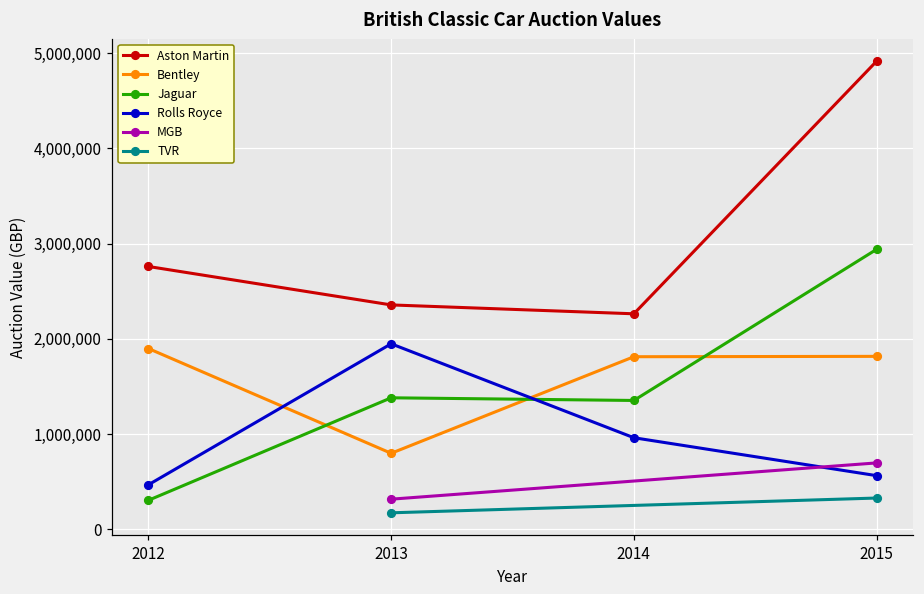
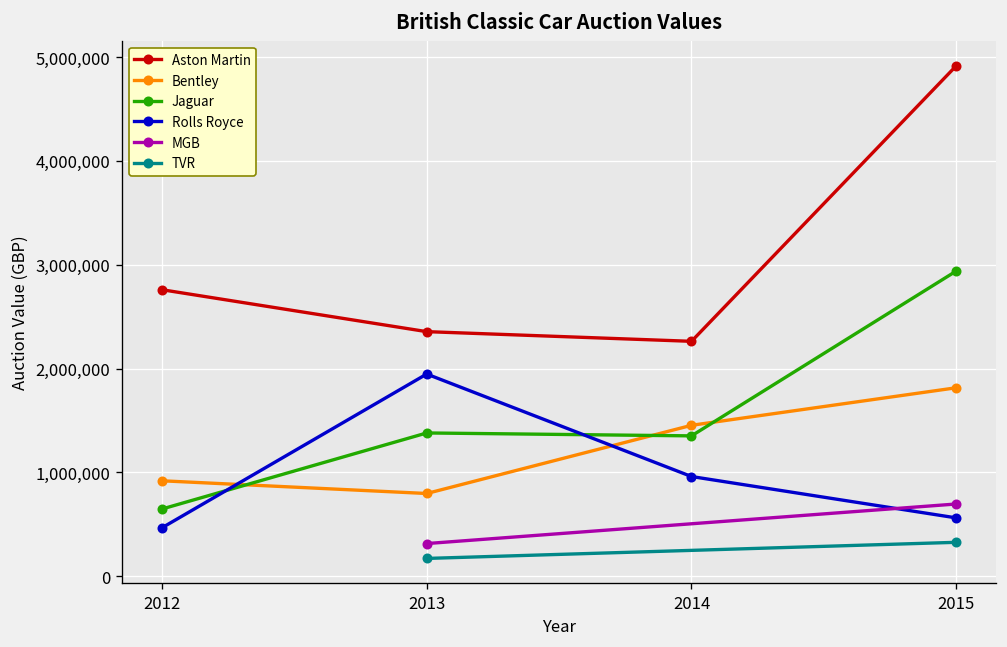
Bentley, 2012: 1,900,000 -> 900,000
Jaguar, 2012: 300,000 -> 600,000
Bentley, 2014: 1,800,000 -> 1,500,000
